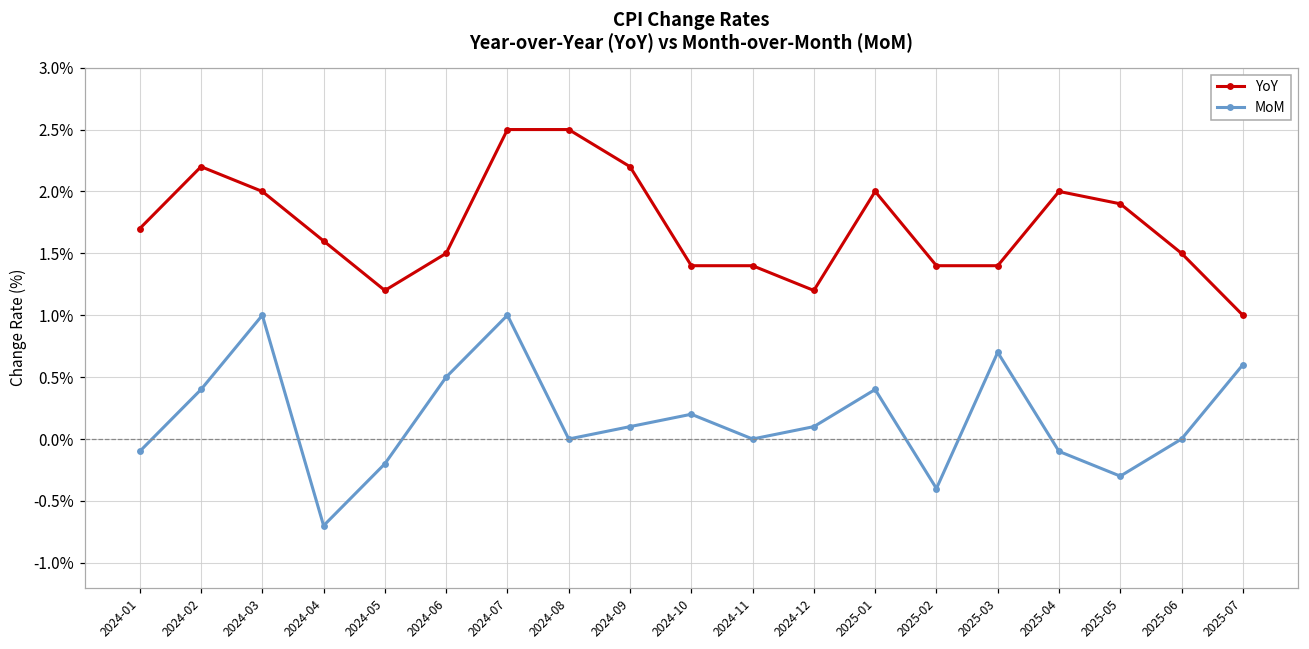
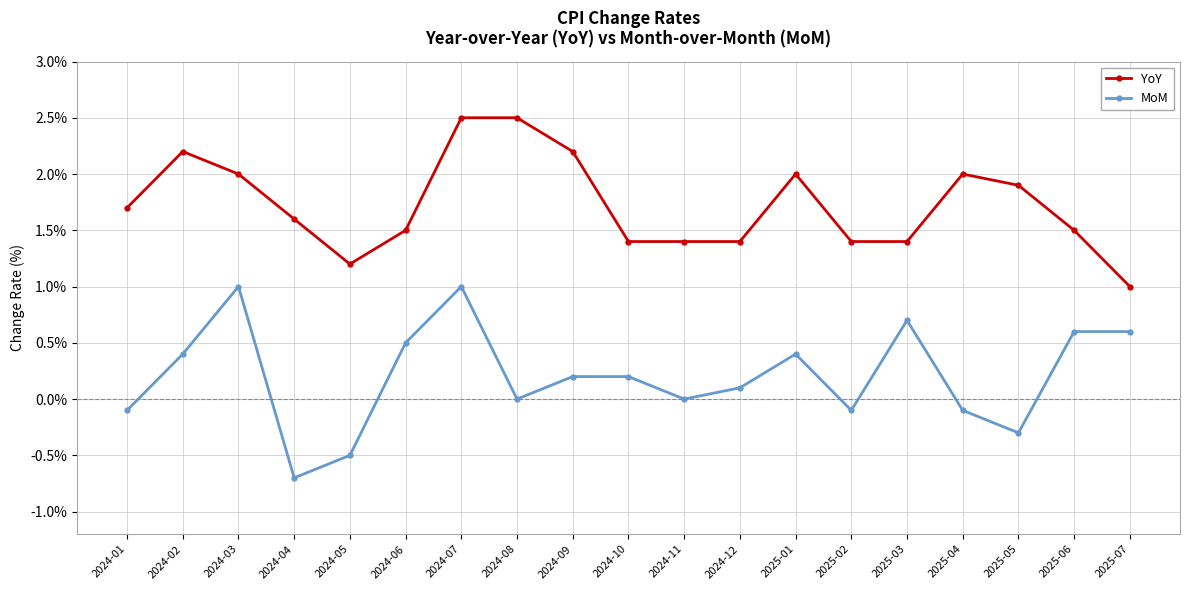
MoM, 2024-05: -0.2% -> -0.5%
MoM, 2024-09: 0.1% -> 0.2%
YoY, 2024-12: 1.2% -> 1.4%
MoM, 2025-02: -0.4% -> -0.1%
MoM, 2025-06: 0.0% -> 0.6%
